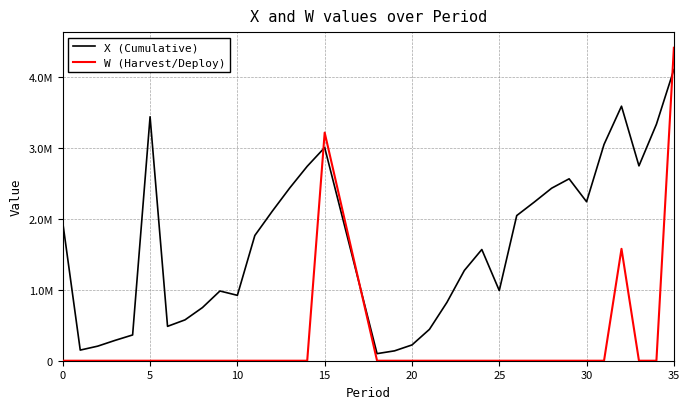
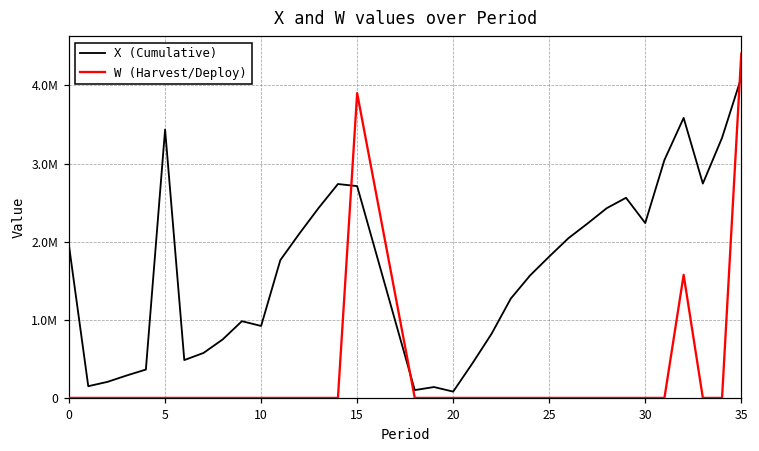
X (Cumulative), 15: 3000000 -> 2700000
W (Harvest/Deploy), 15: 3200000 -> 3900000
X (Cumulative), 20: 200000 -> 100000
X (Cumulative), 25: 1000000 -> 1800000
